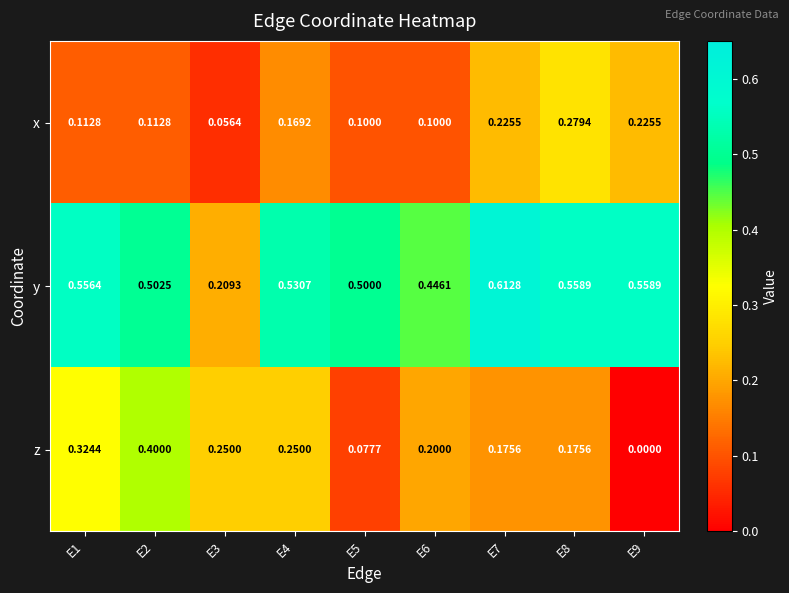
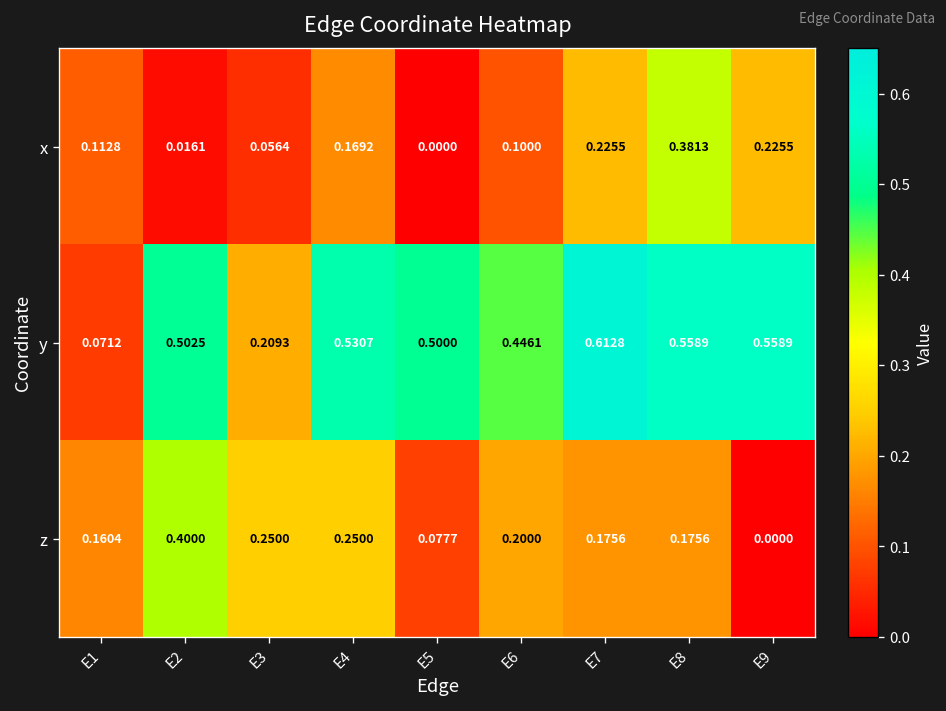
x, E2: 0.1128 -> 0.0161
x, E5: 0.1000 -> 0.0000
x, E8: 0.2794 -> 0.3813
y, E1: 0.5564 -> 0.0712
z, E1: 0.3244 -> 0.1604
